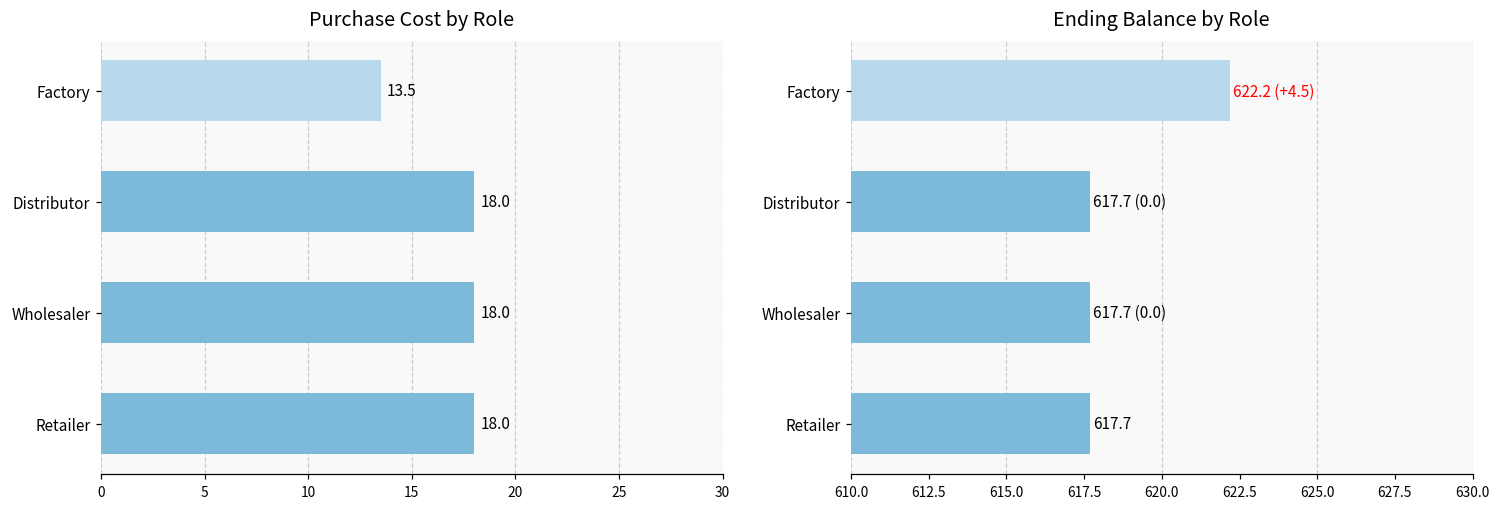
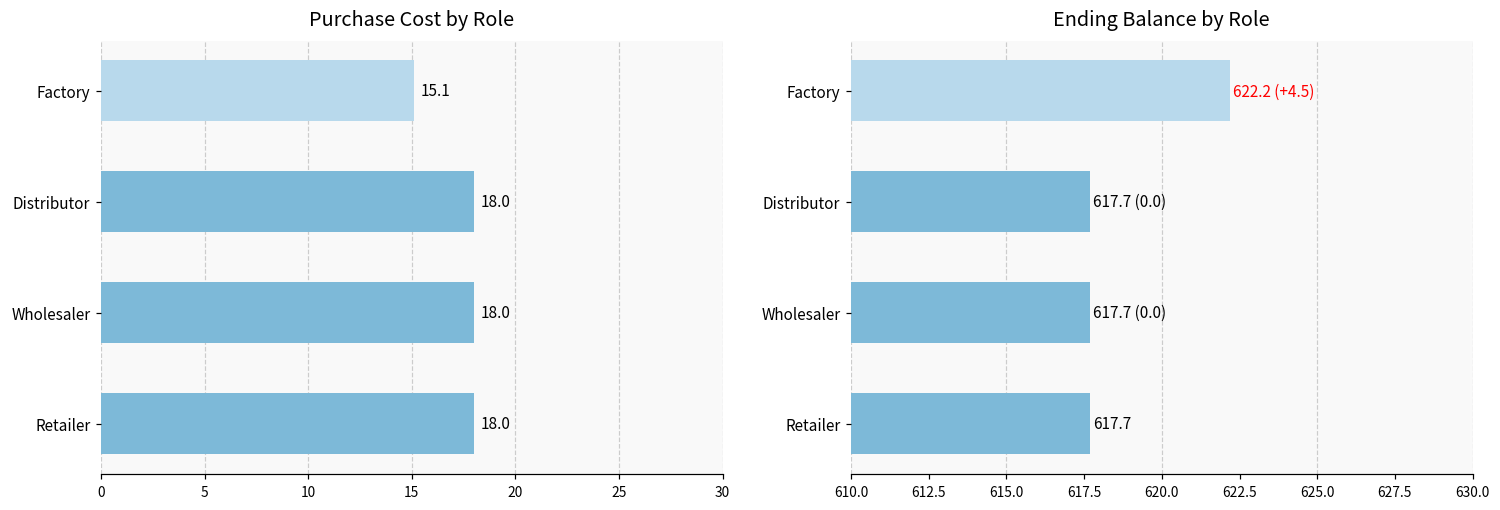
Purchase Cost by Role, Factory: 13.5 -> 15.1
